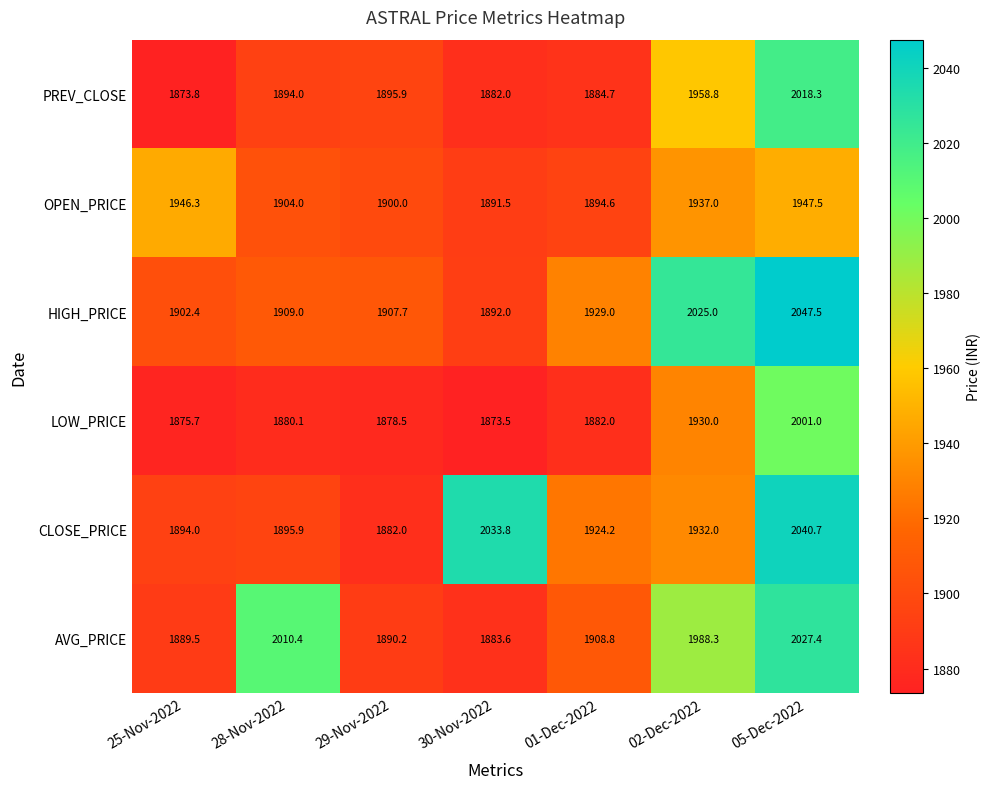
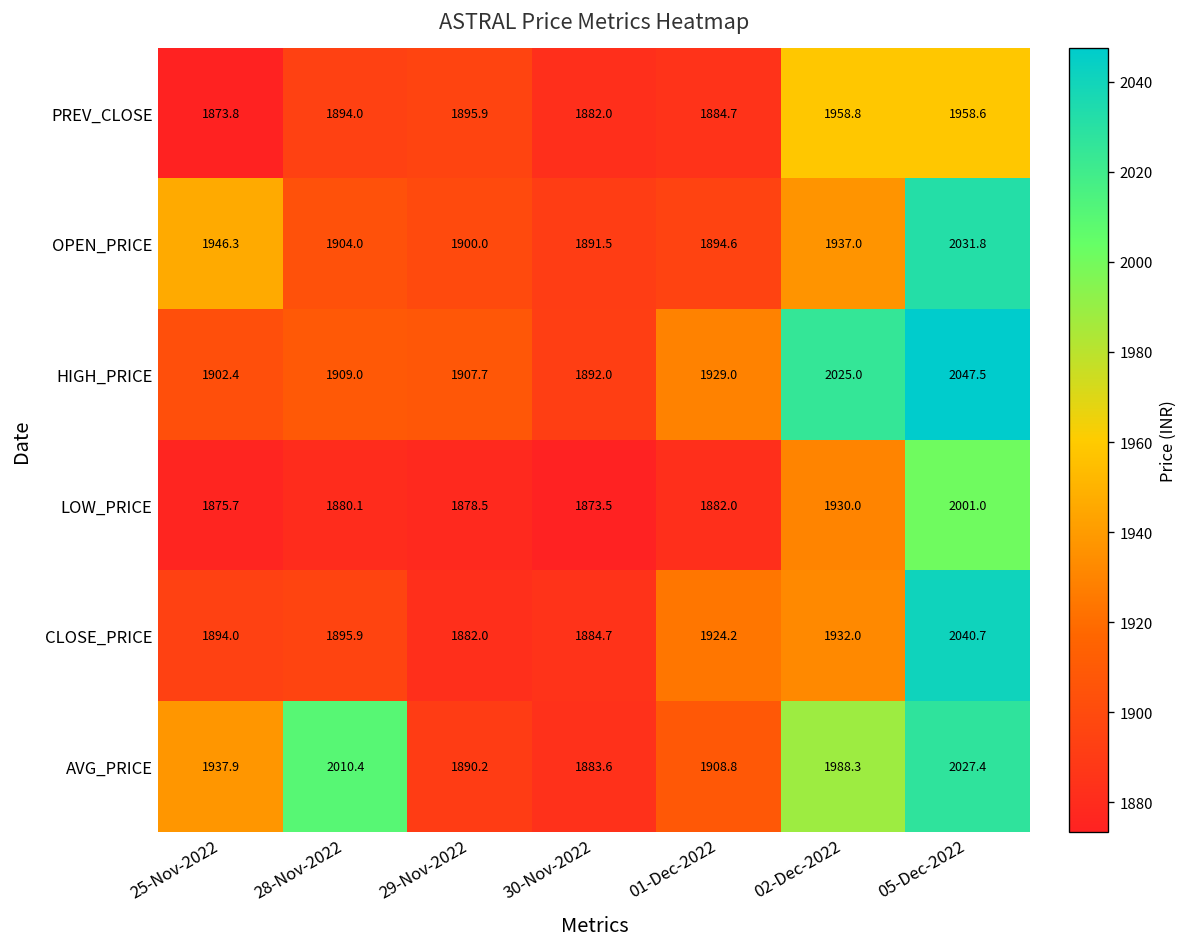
PREV_CLOSE, 05-Dec-2022: 2018.3 -> 1958.6
OPEN_PRICE, 05-Dec-2022: 1947.5 -> 2031.8
CLOSE_PRICE, 30-Nov-2022: 2033.8 -> 1884.7
AVG_PRICE, 25-Nov-2022: 1889.5 -> 1937.9
